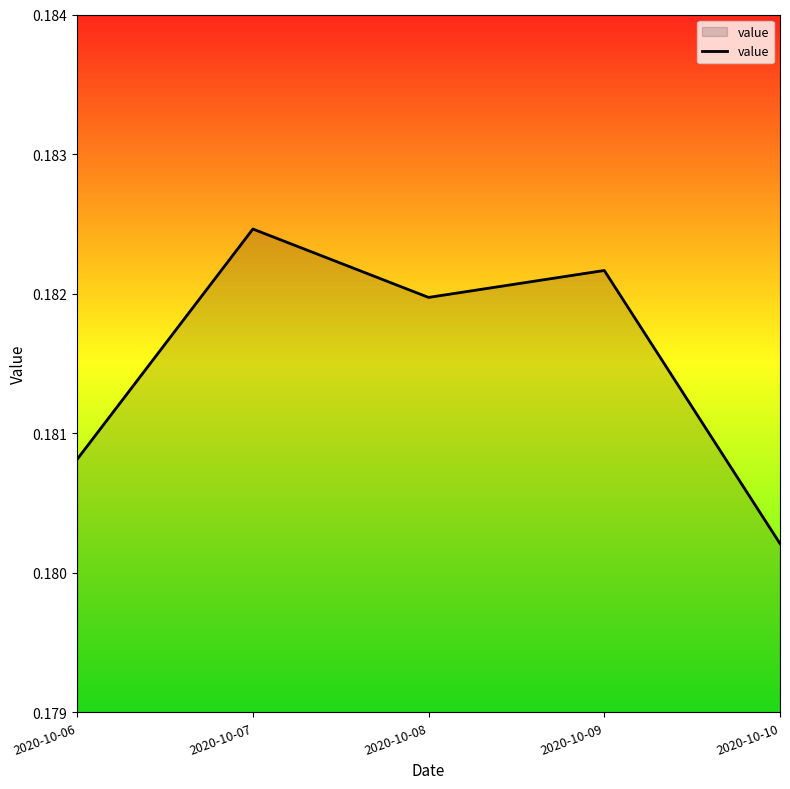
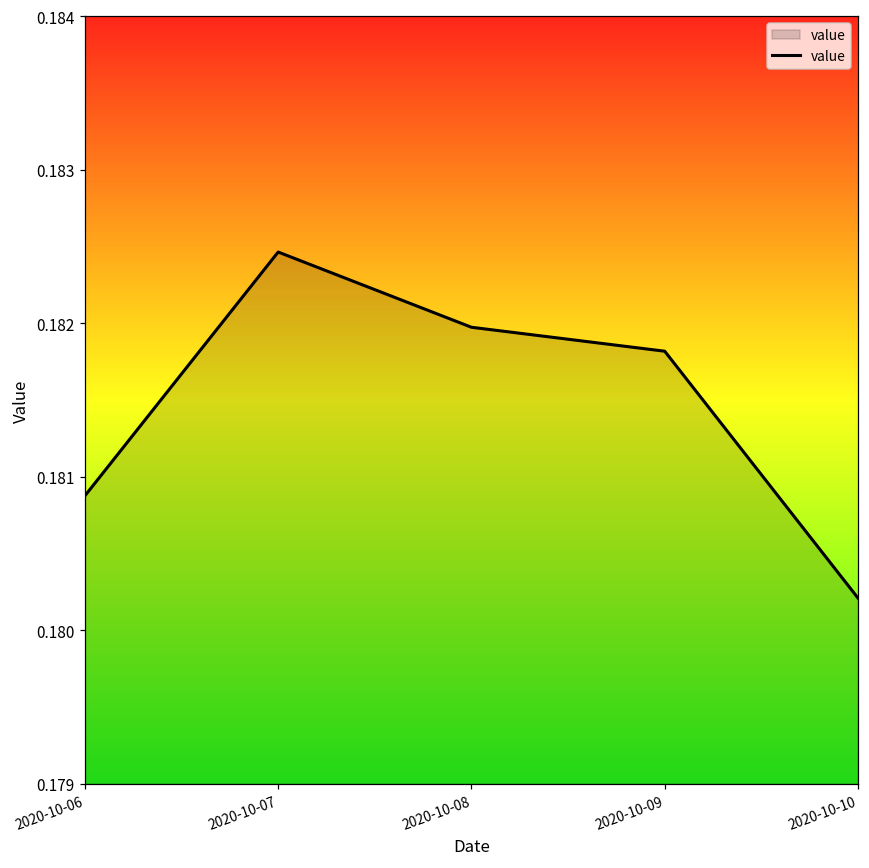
2020-10-06: 0.18081 -> 0.18088
2020-10-09: 0.18217 -> 0.18182
